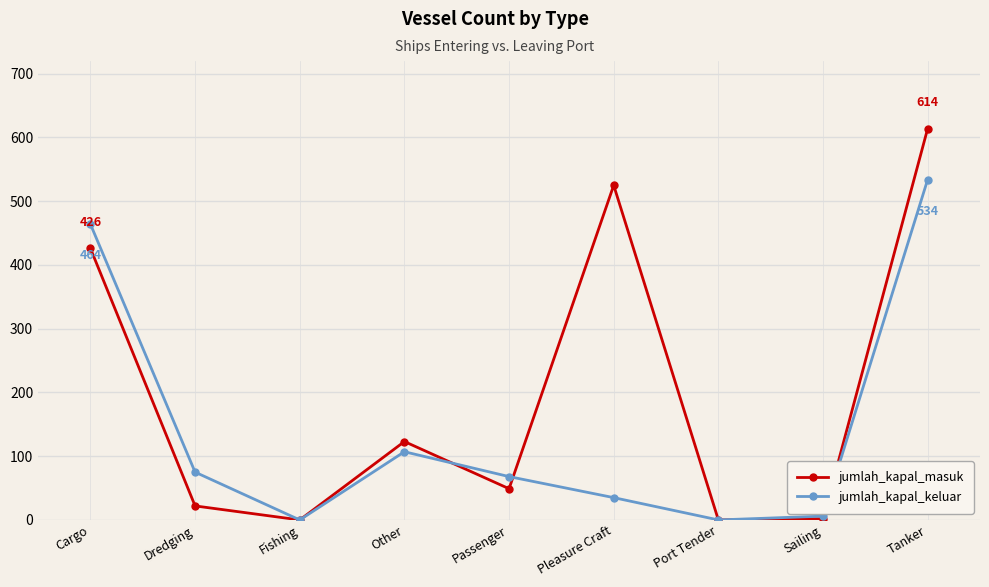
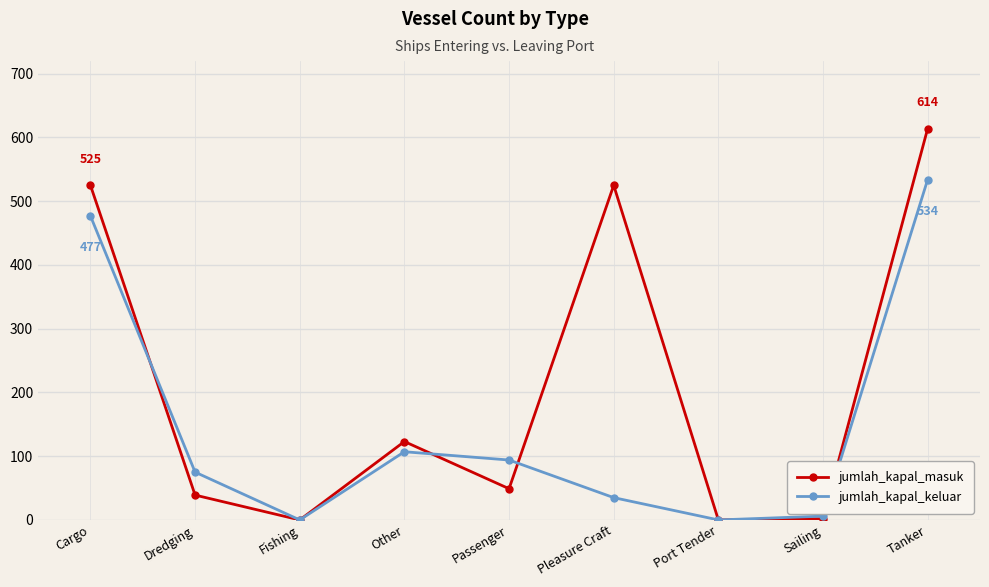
jumlah_kapal_masuk, Cargo: 426 -> 525
jumlah_kapal_keluar, Cargo: 464 -> 477
jumlah_kapal_masuk, Dredging: 20 -> 40
jumlah_kapal_keluar, Passenger: 70 -> 90
